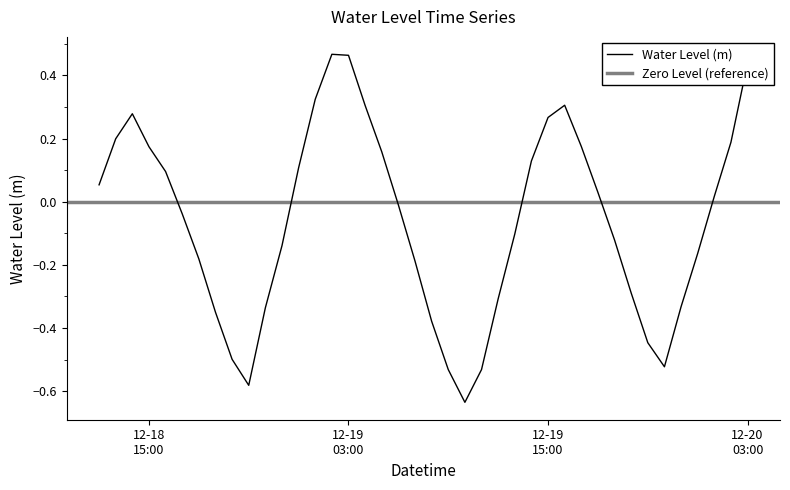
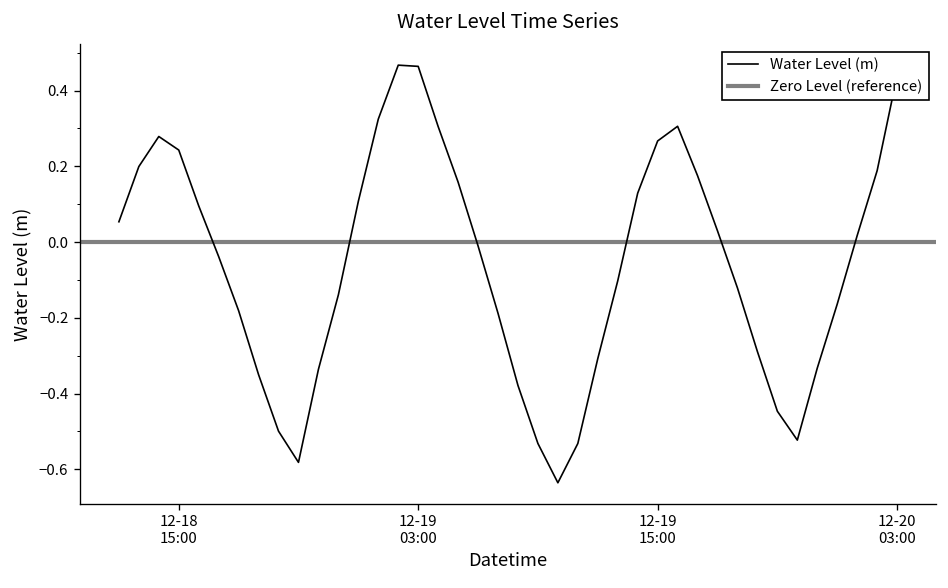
12-18 15:00: 0.17 -> 0.24
